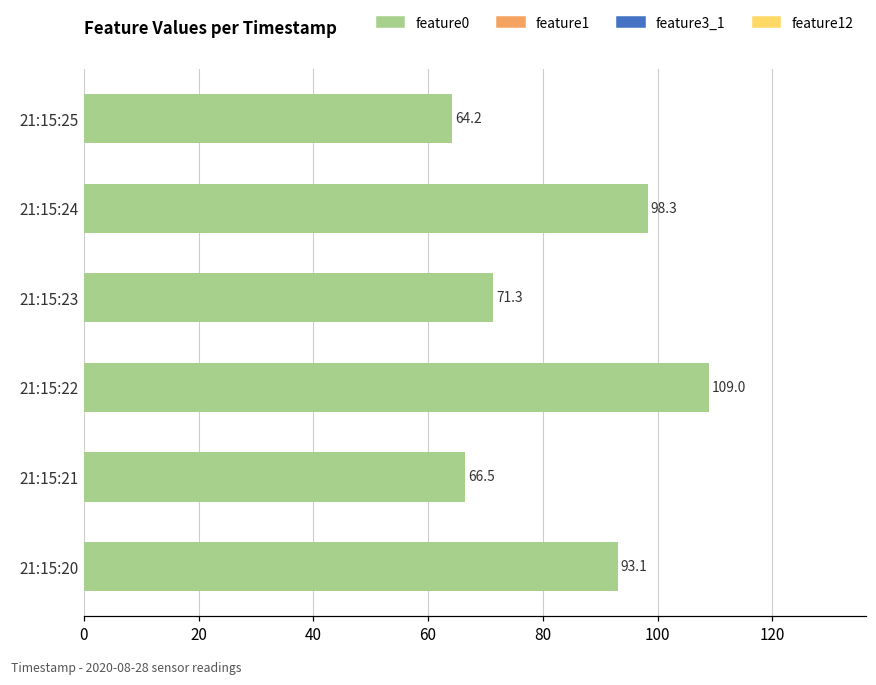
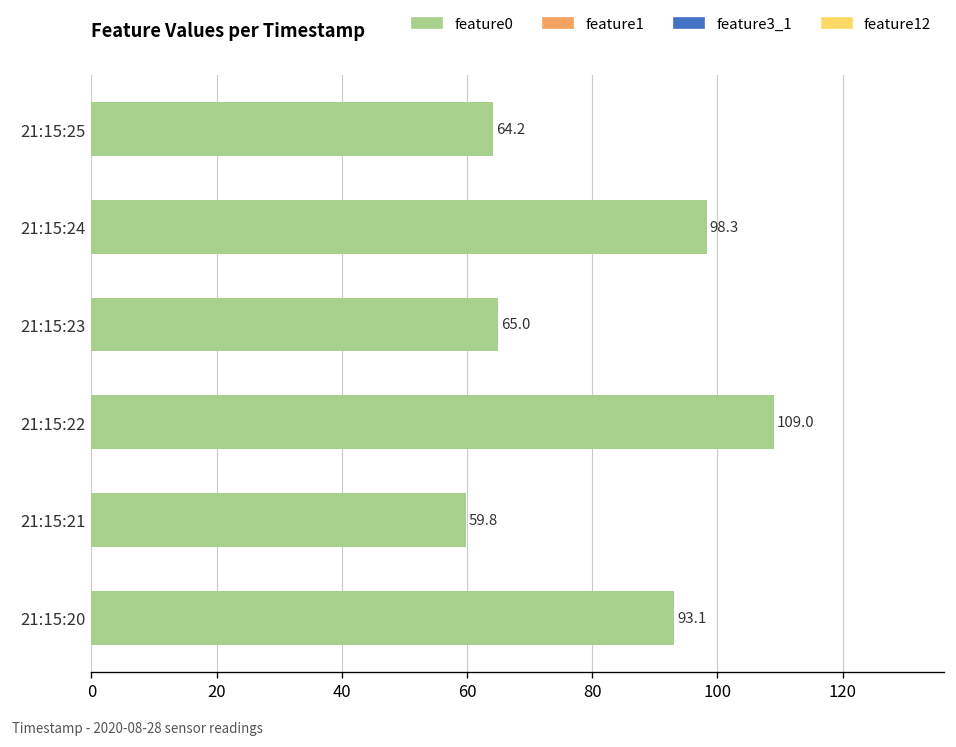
feature0, 21:15:23: 71.3 -> 65.0
feature0, 21:15:21: 66.5 -> 59.8
